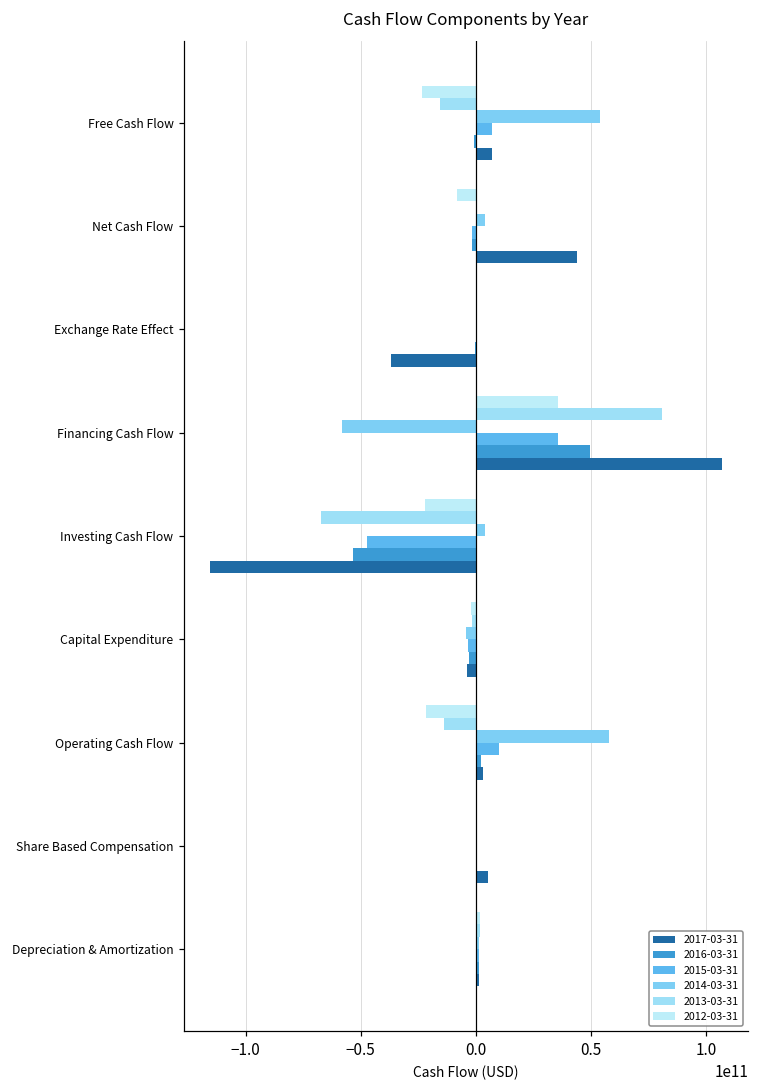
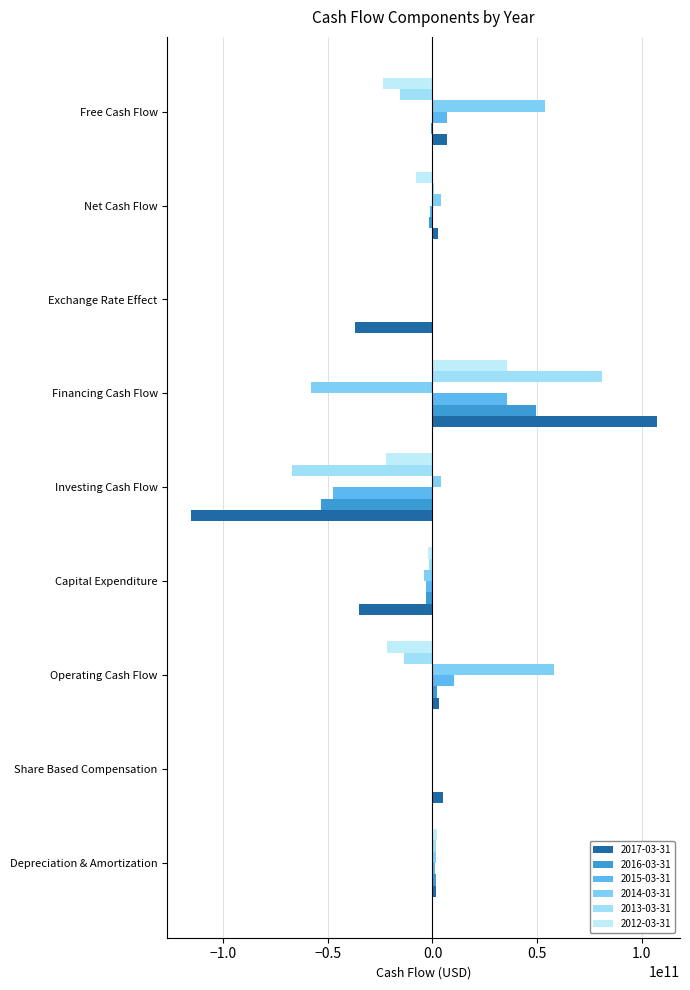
2017-03-31, Net Cash Flow: 44000000000 -> 2000000000
2017-03-31, Capital Expenditure: -4000000000 -> -35000000000
